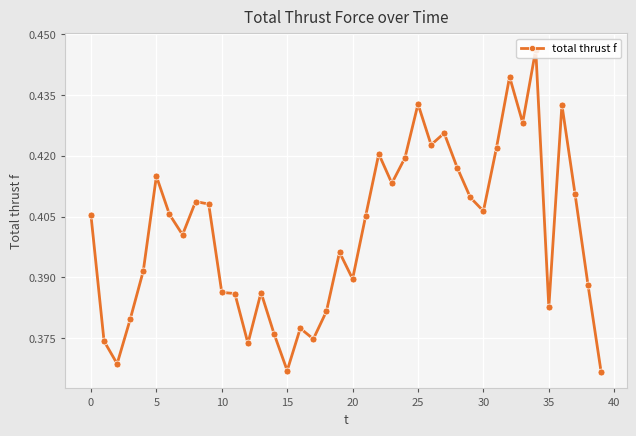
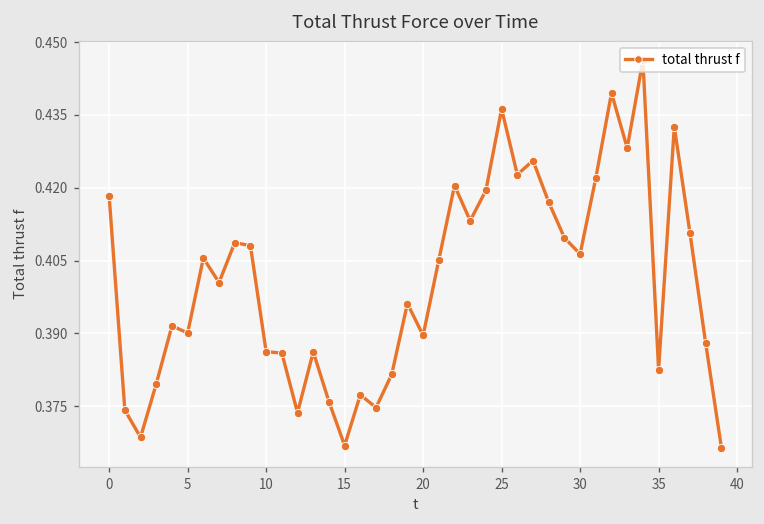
0: 0.405 -> 0.418
5: 0.415 -> 0.390
25: 0.433 -> 0.436
